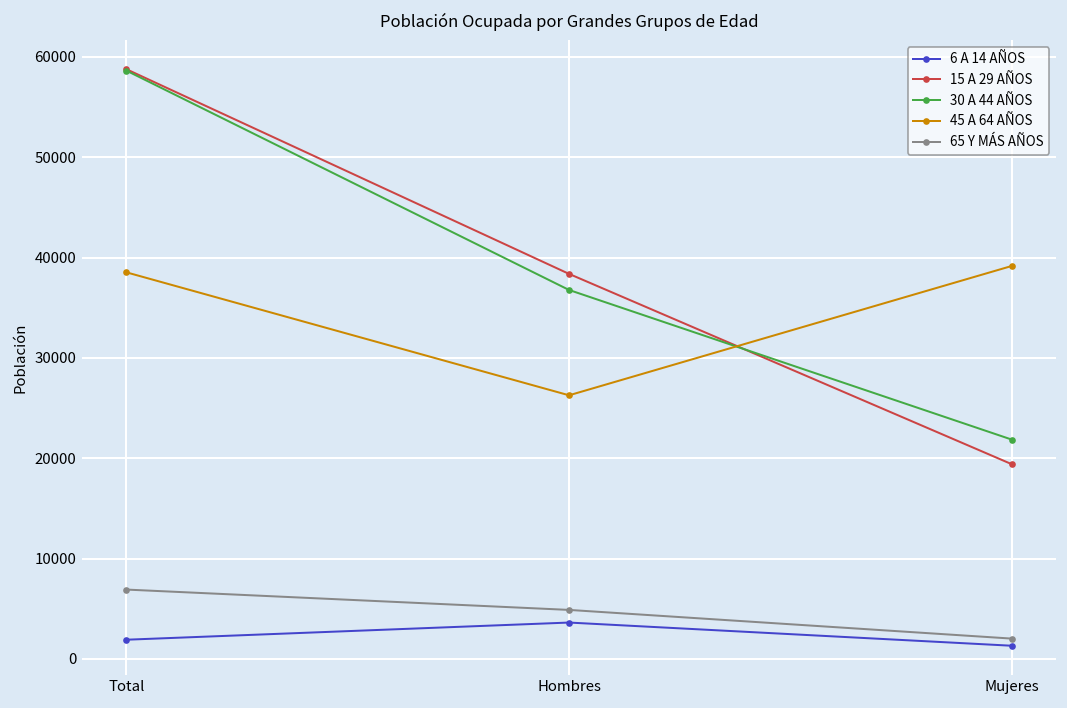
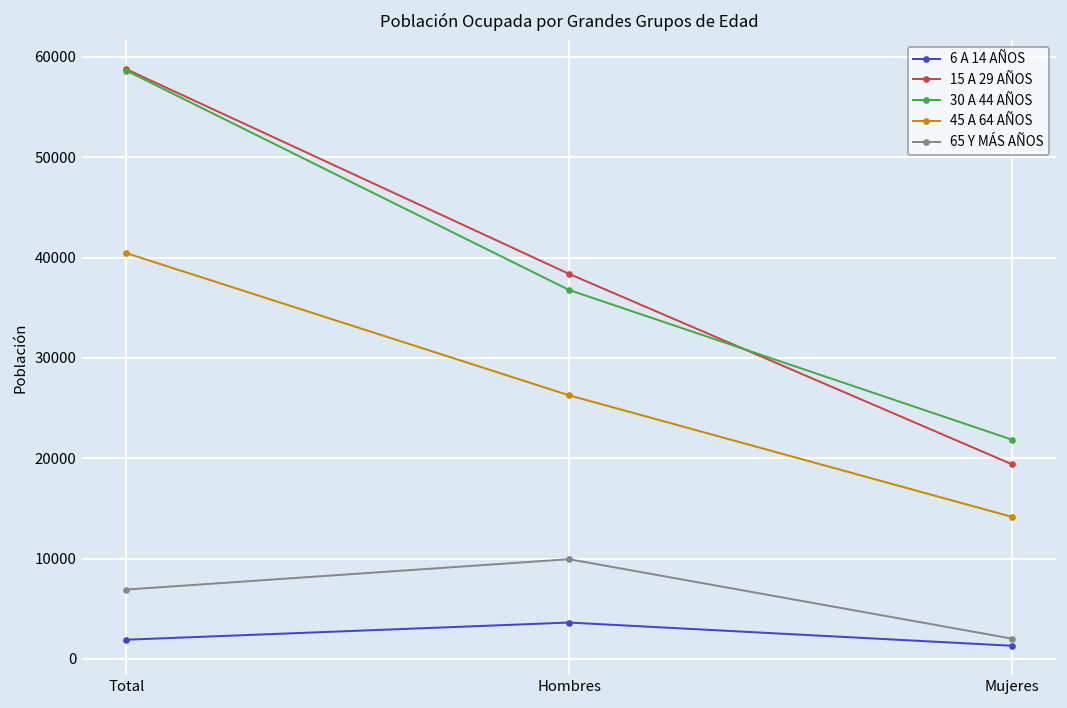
45 A 64 AÑOS, Total: 39000 -> 40000
65 Y MÁS AÑOS, Hombres: 5000 -> 10000
45 A 64 AÑOS, Mujeres: 39000 -> 14000
